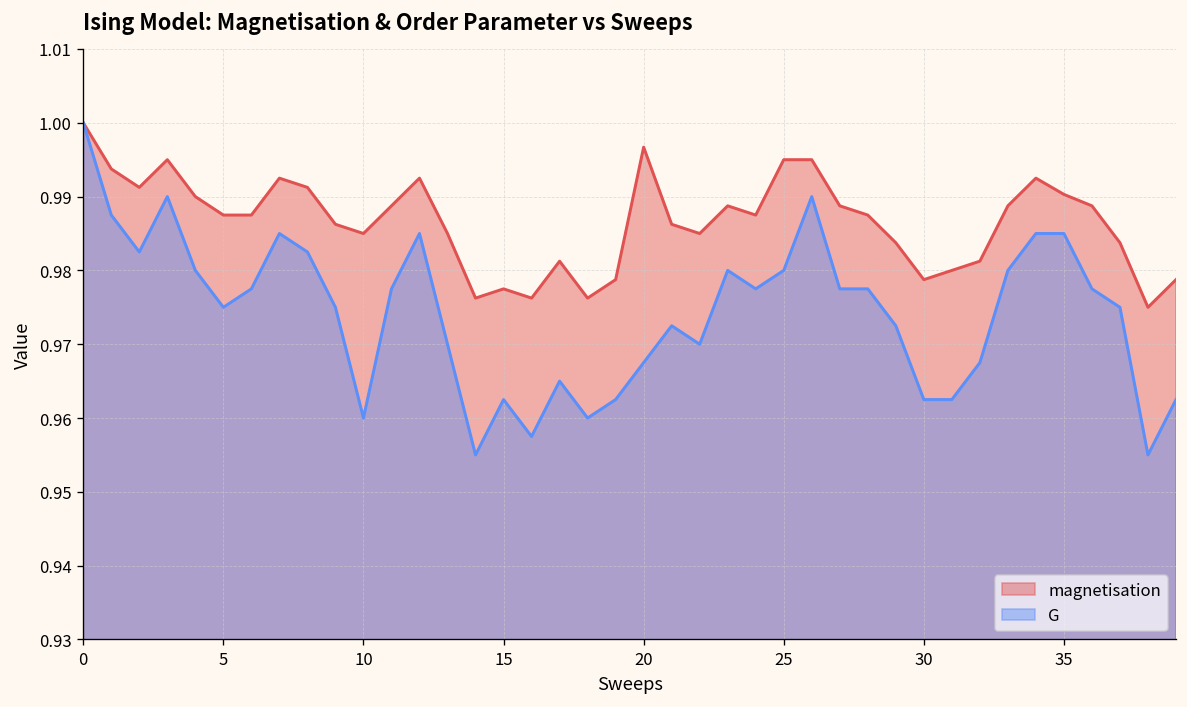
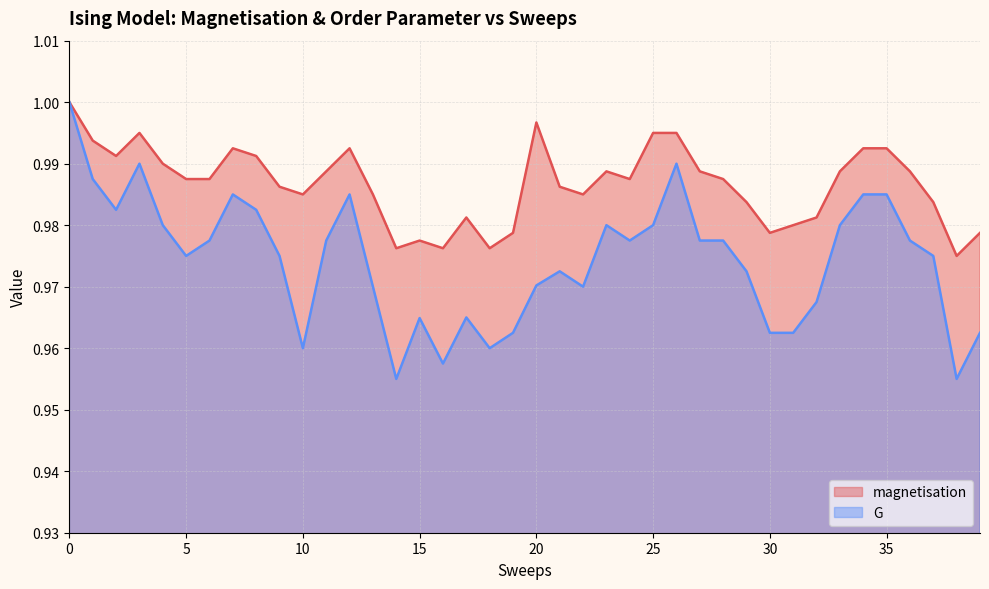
G, 15: 0.963 -> 0.965
G, 20: 0.968 -> 0.970
magnetisation, 35: 0.990 -> 0.993
